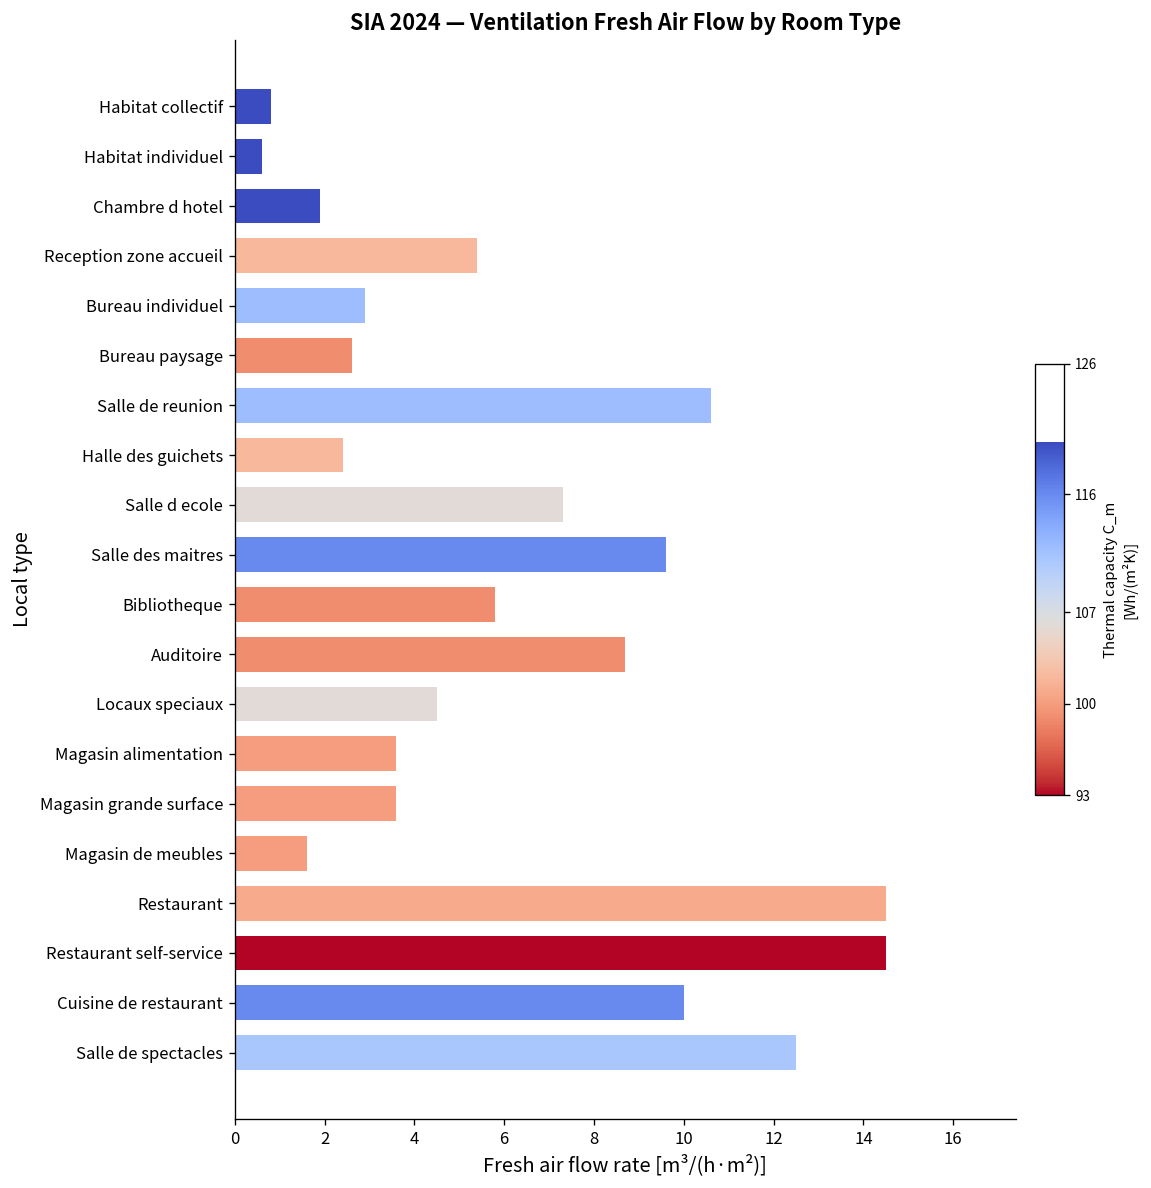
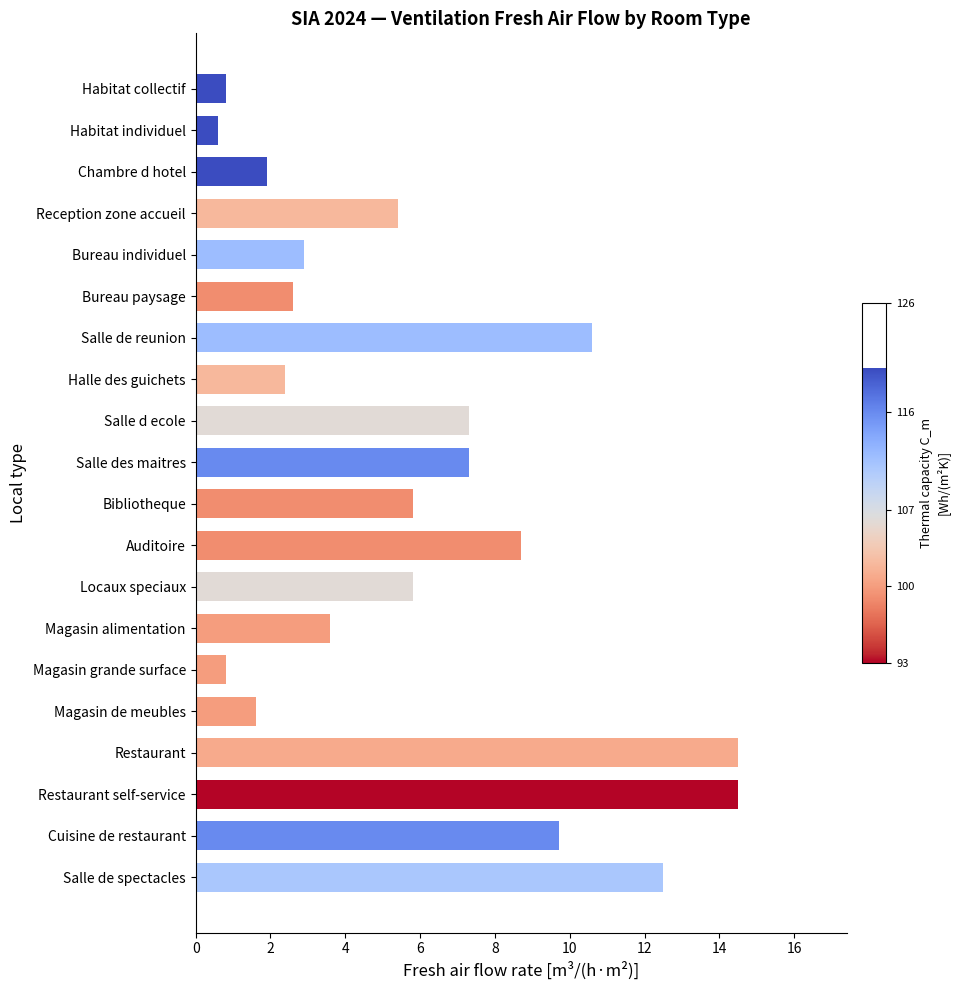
Salle des maitres: 9.6 -> 7.3
Locaux speciaux: 4.5 -> 5.8
Magasin grande surface: 3.6 -> 0.8
Cuisine de restaurant: 10.0 -> 9.7
